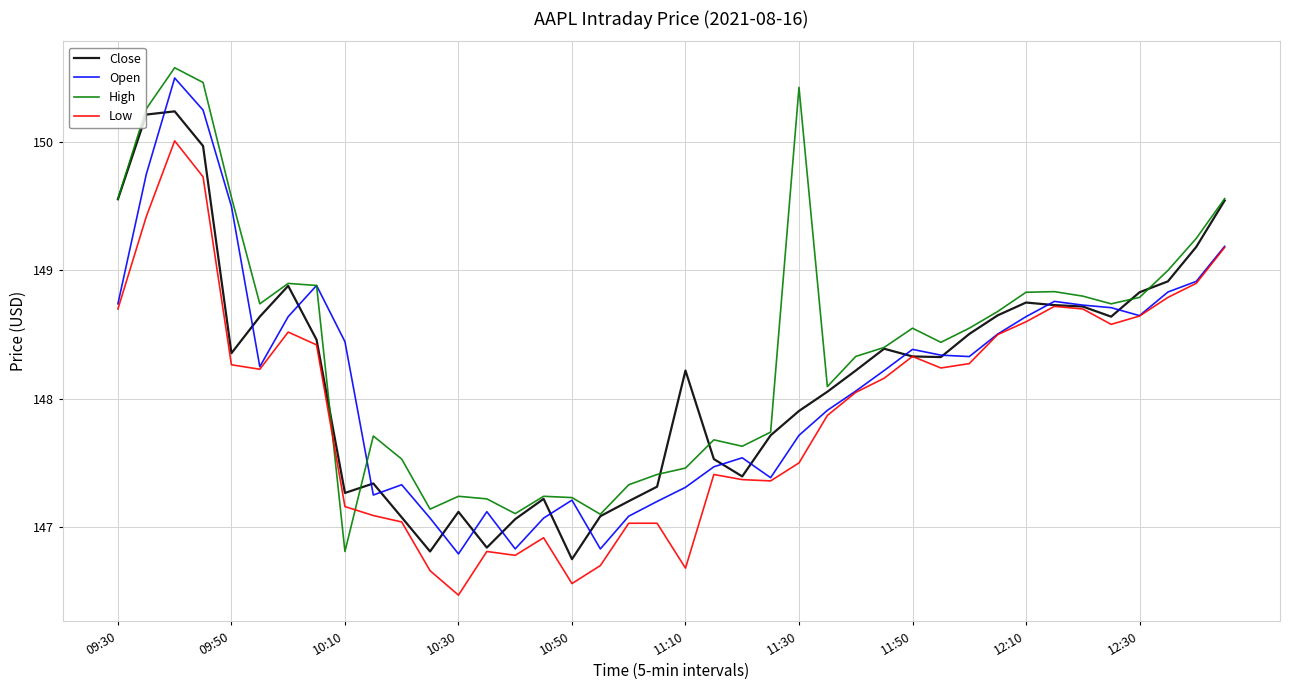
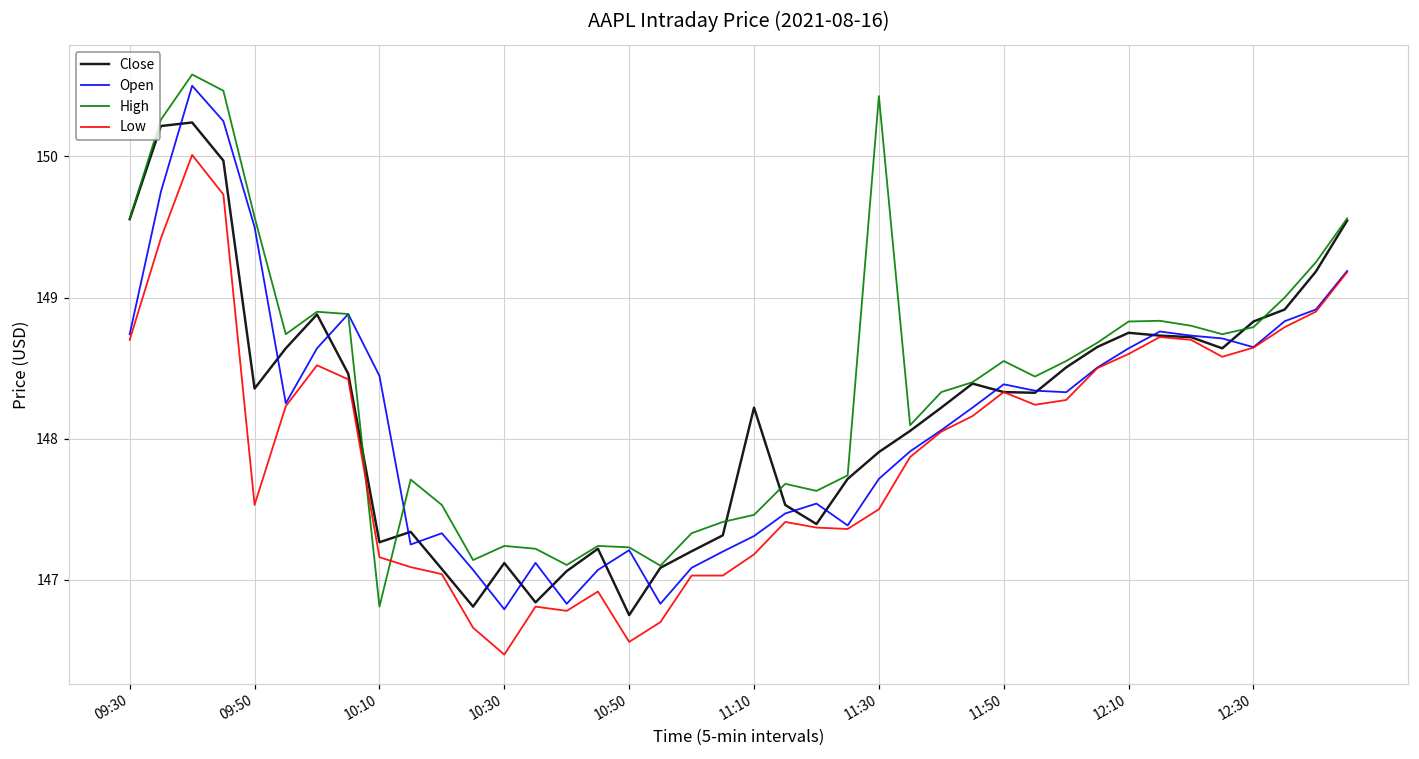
Low, 09:50: 148.27 -> 147.53
Low, 11:10: 146.68 -> 147.18
